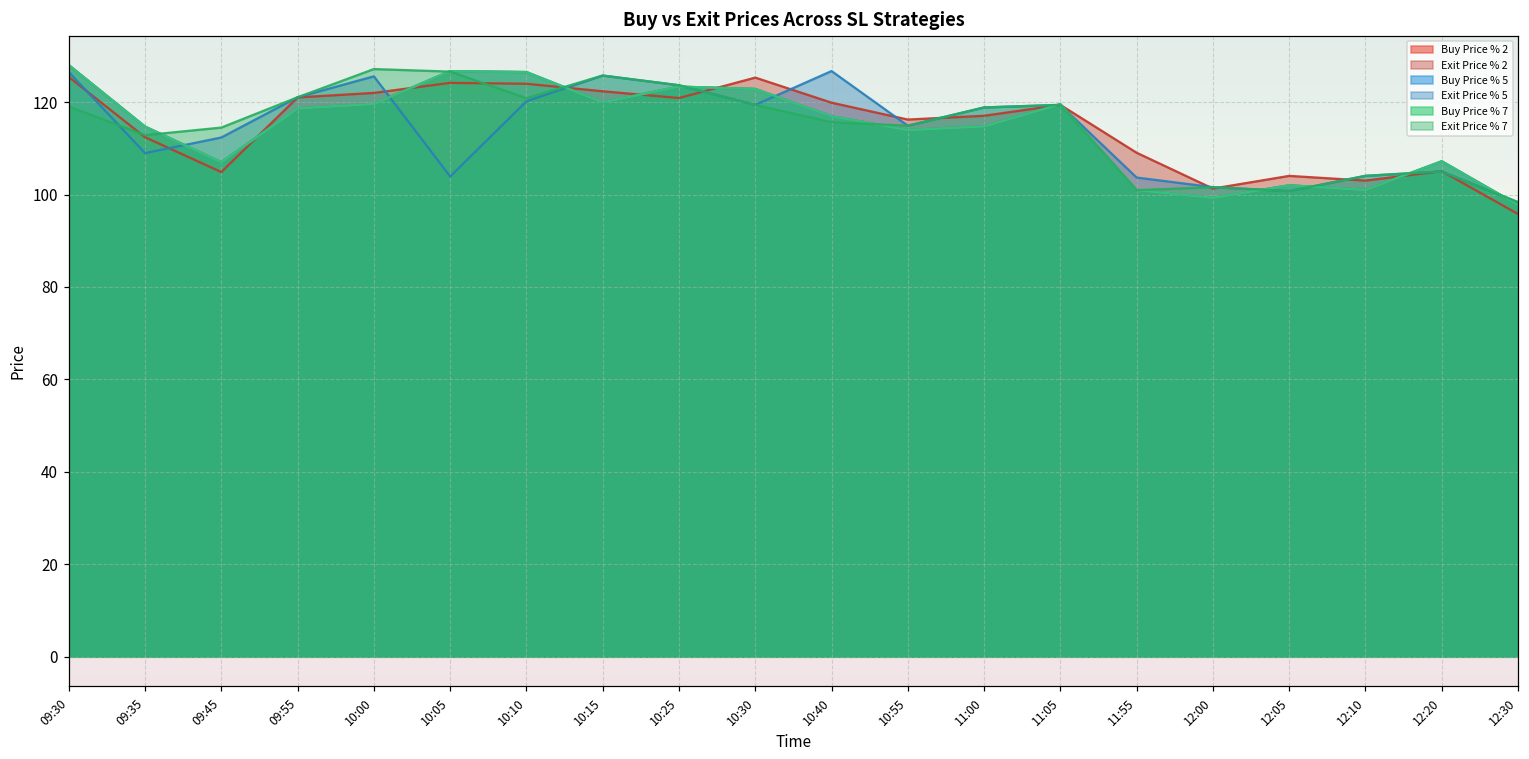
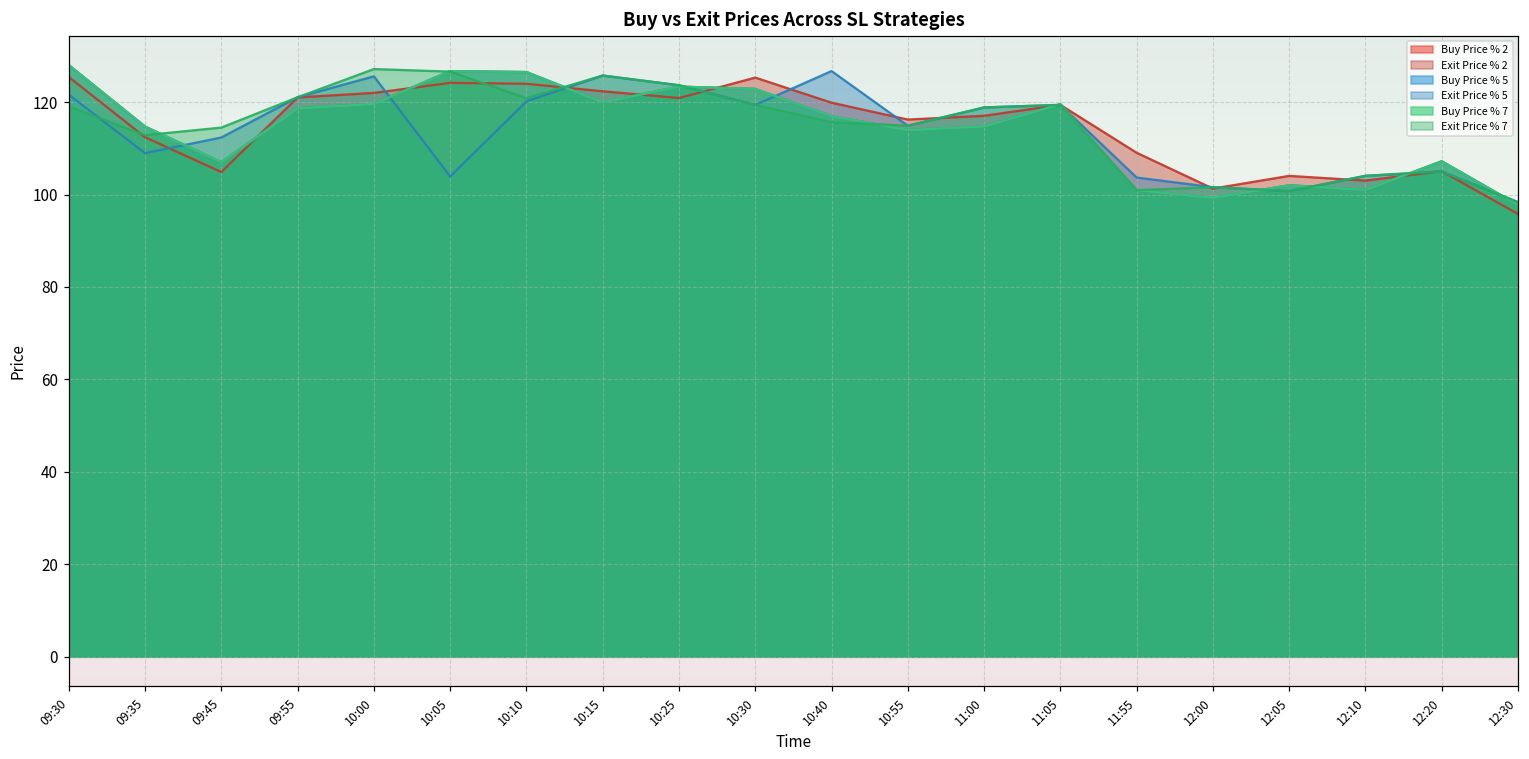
Exit Price % 5, 09:30: 127 -> 122
